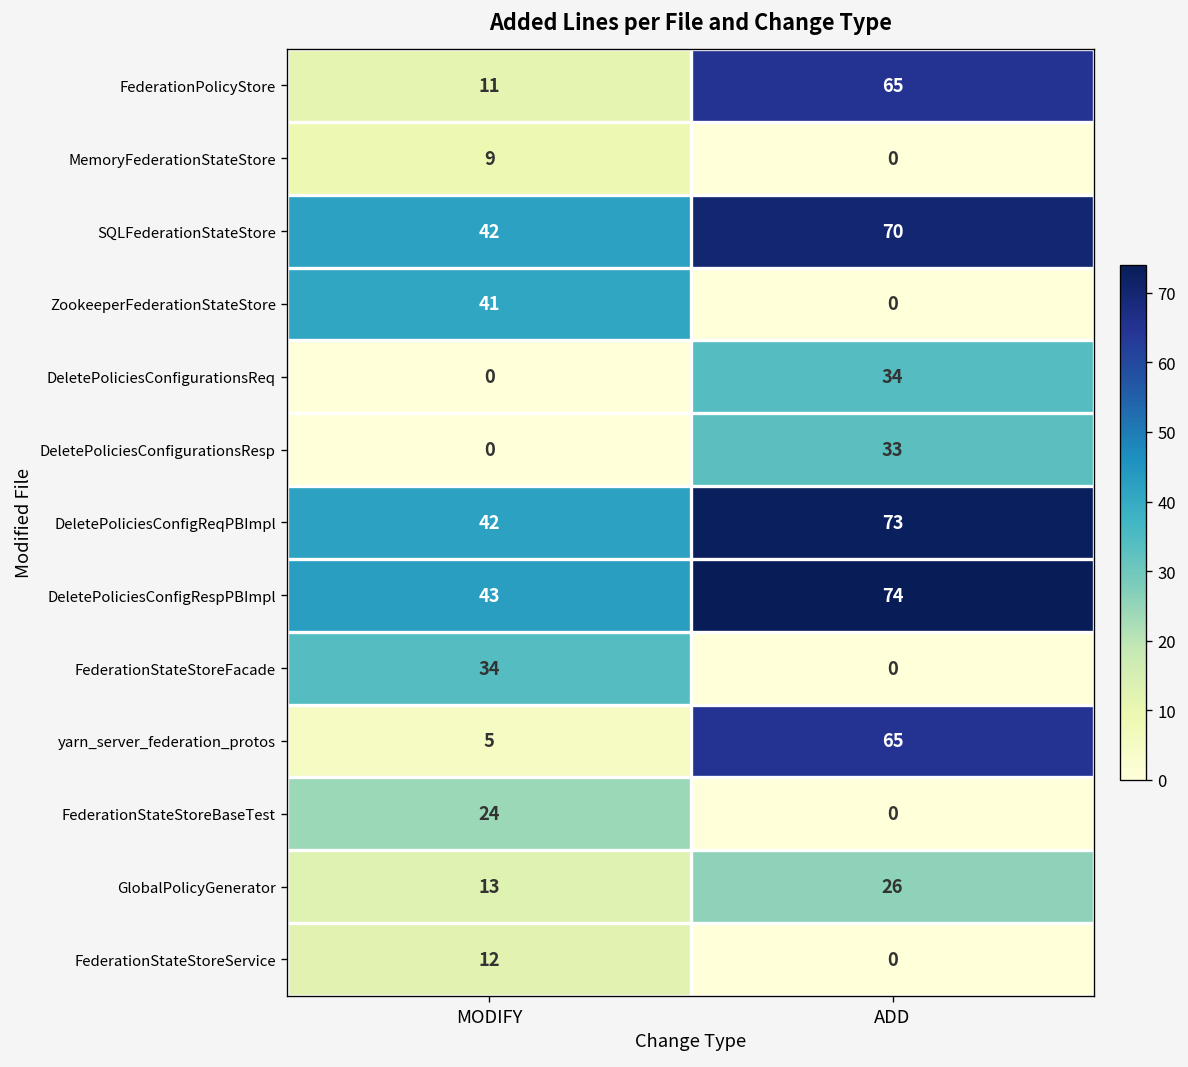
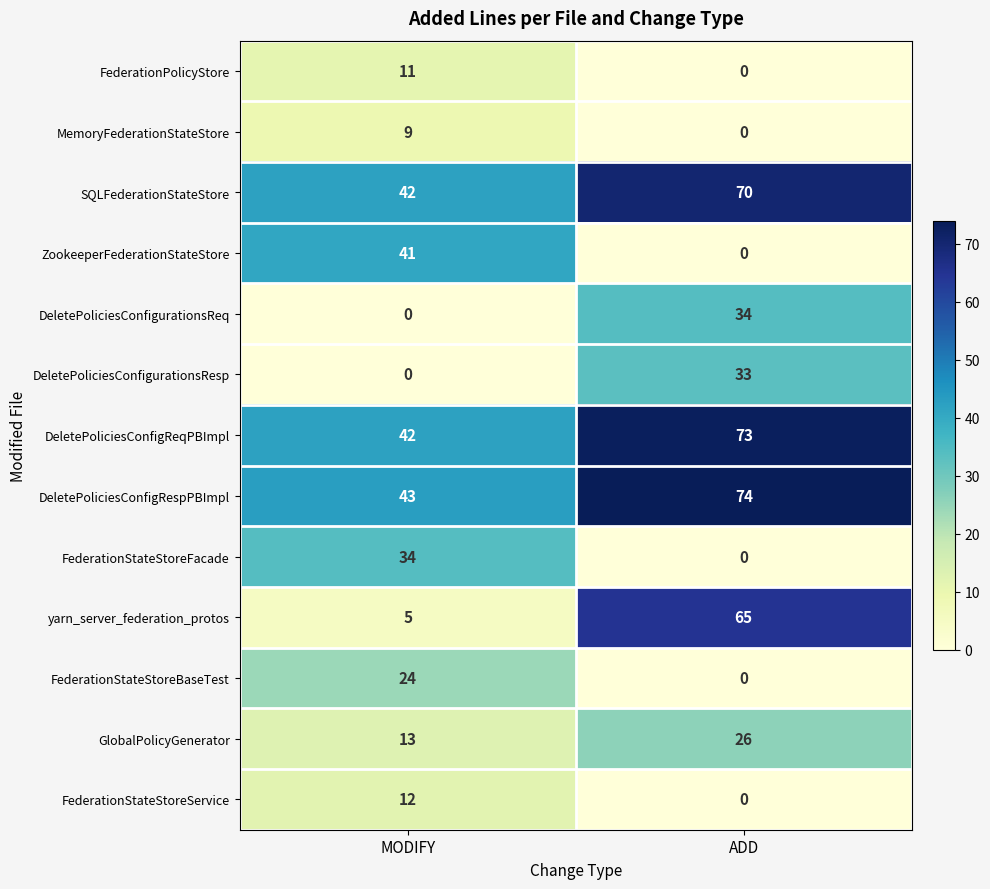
FederationPolicyStore, ADD: 65 -> 0
